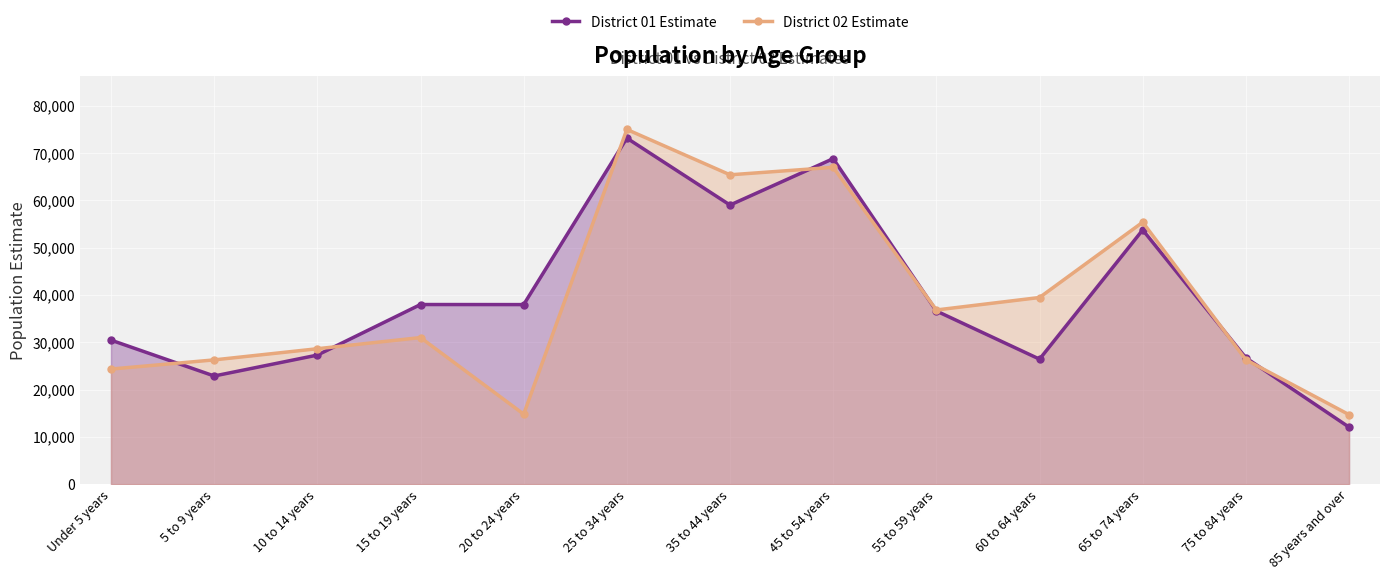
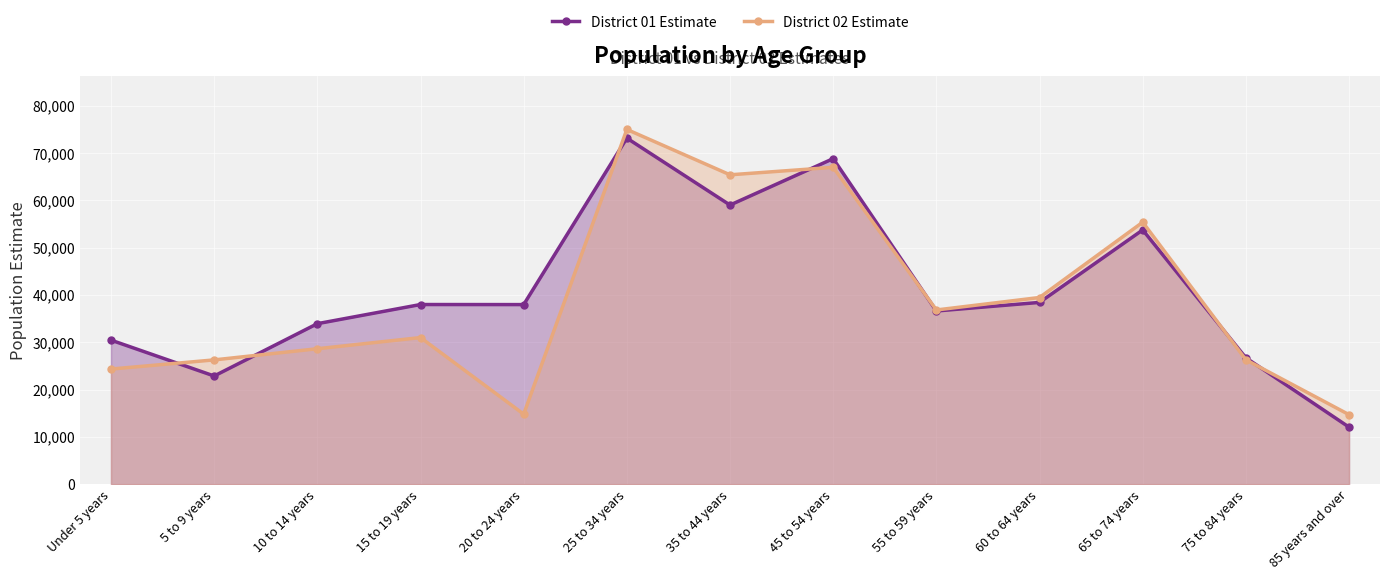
District 01 Estimate, 10 to 14 years: 27,000 -> 34,000
District 01 Estimate, 60 to 64 years: 26,000 -> 38,000
